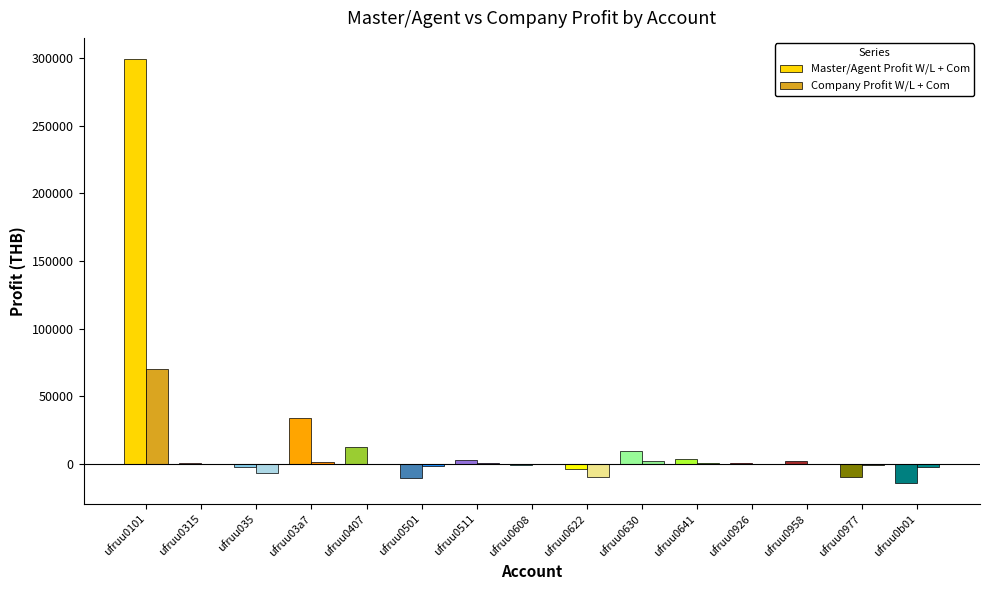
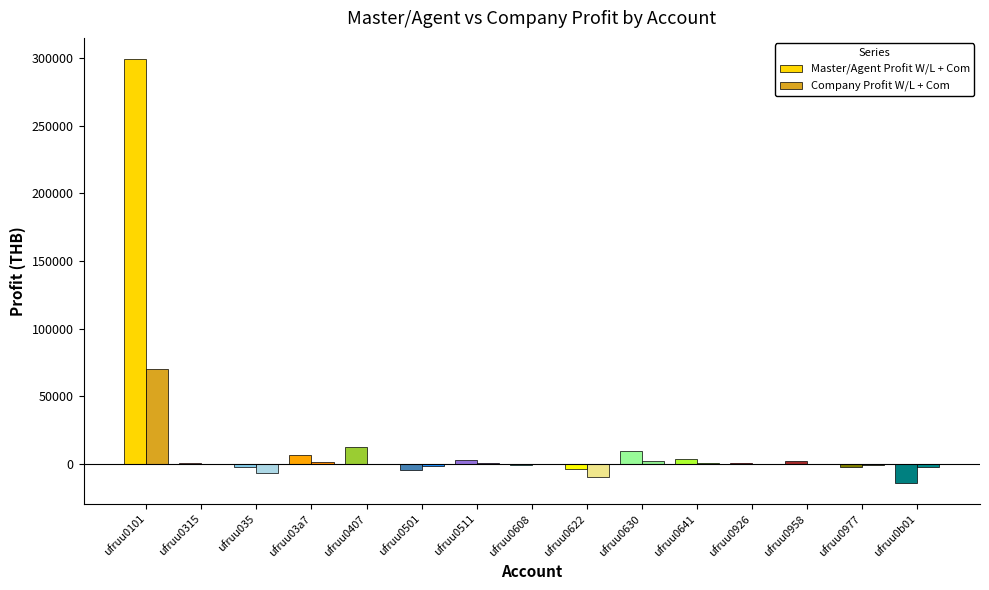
Master/Agent Profit W/L + Com, ufruu03a7: 34000 -> 6000
Master/Agent Profit W/L + Com, ufruu0501: -11000 -> -4000
Master/Agent Profit W/L + Com, ufruu0977: -9000 -> -2000
